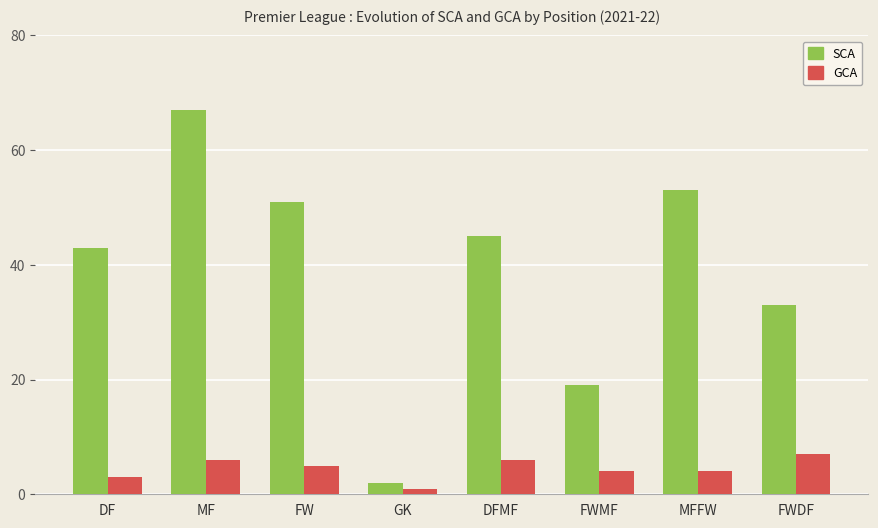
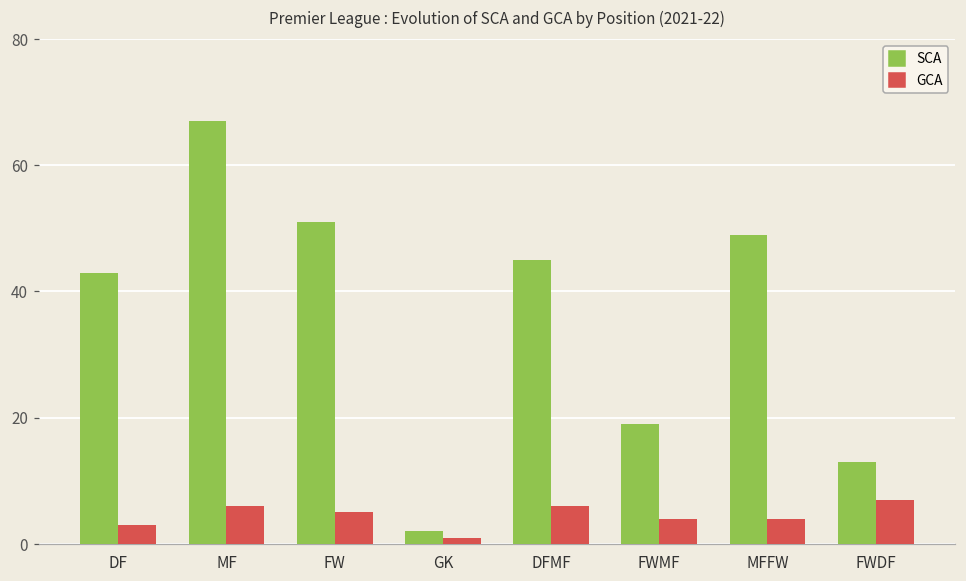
SCA, MFFW: 53 -> 49
SCA, FWDF: 33 -> 13
